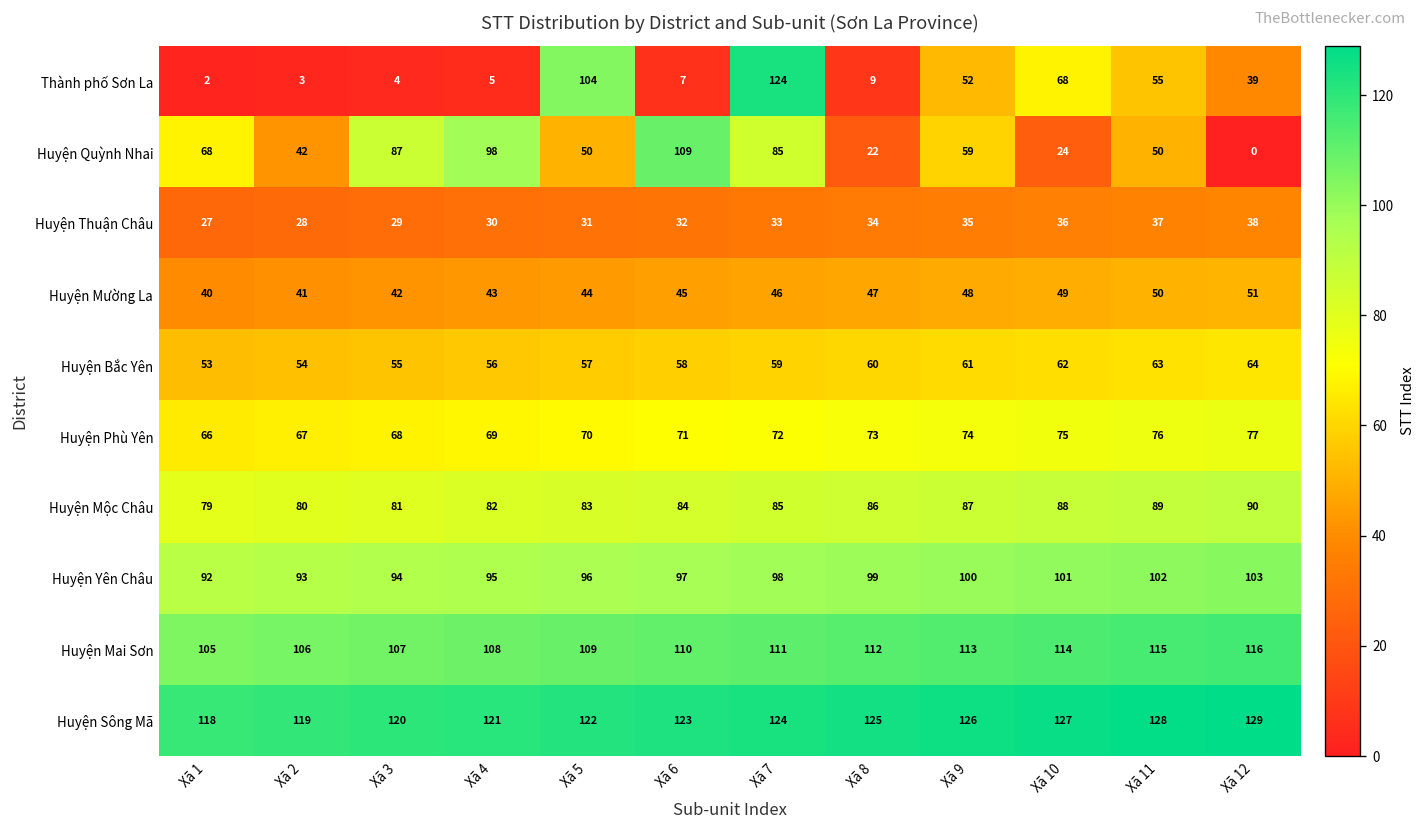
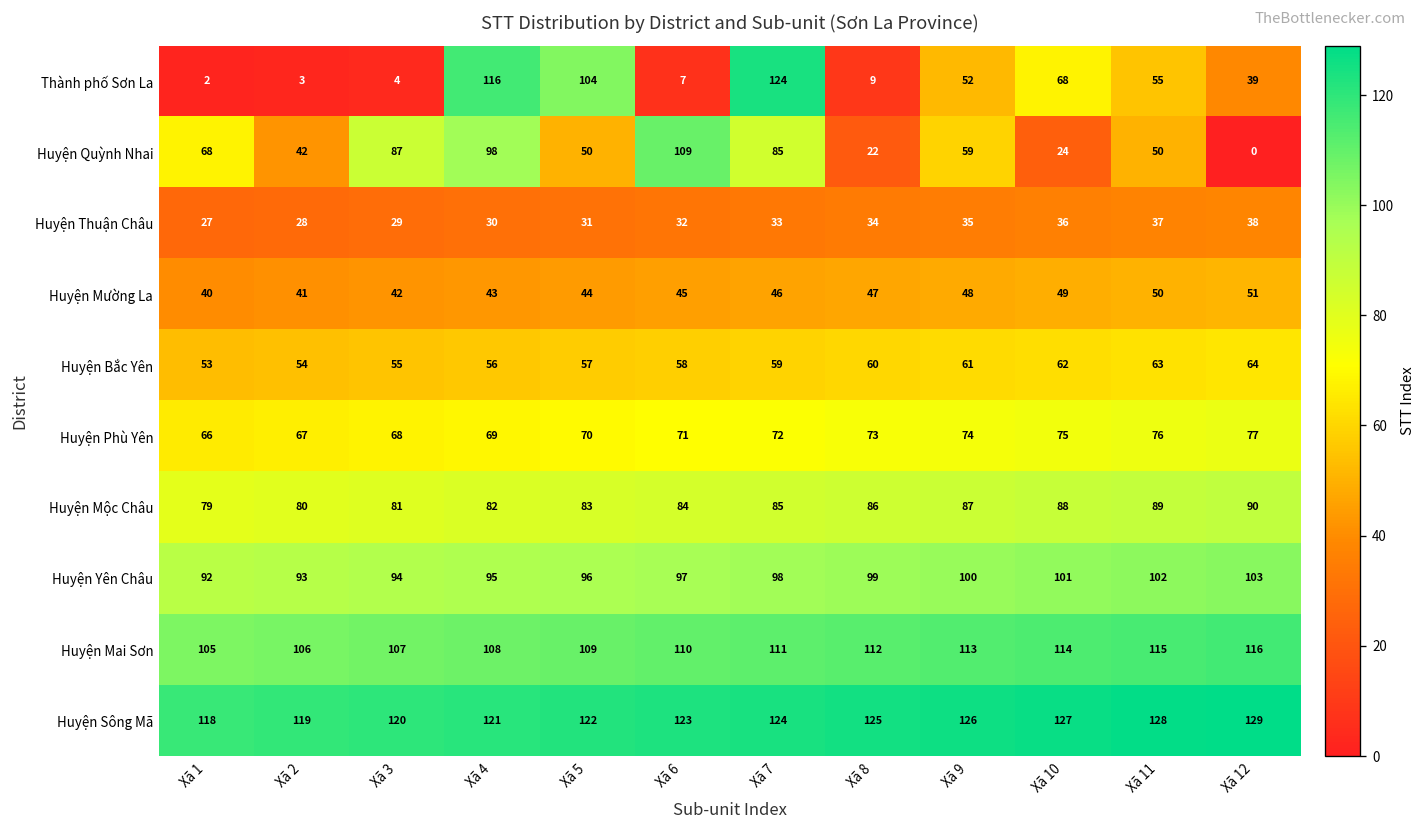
Thành phố Sơn La, Xã 4: 5 -> 116
